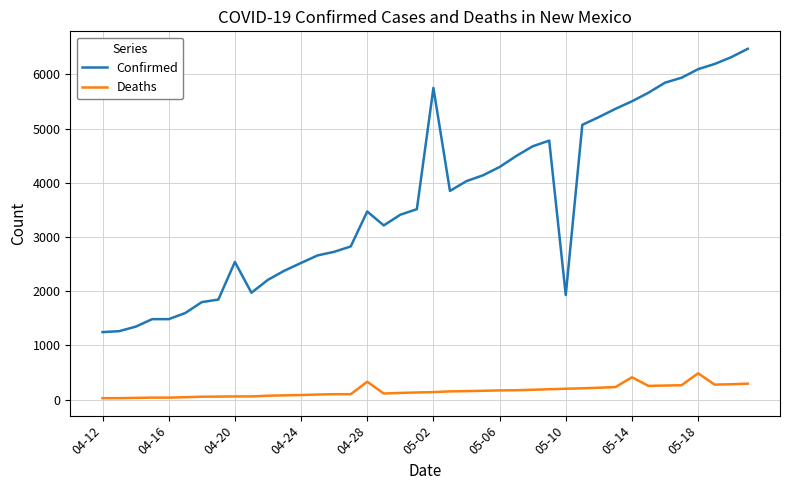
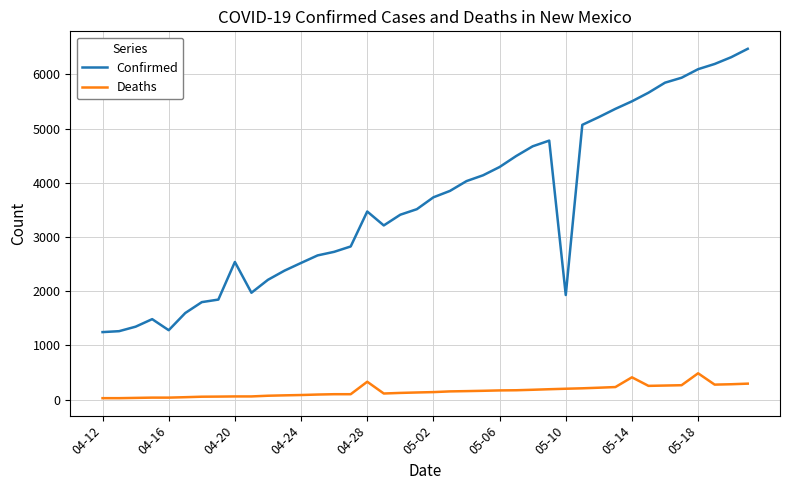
Confirmed, 04-16: 1500 -> 1300
Confirmed, 05-02: 5800 -> 3700
